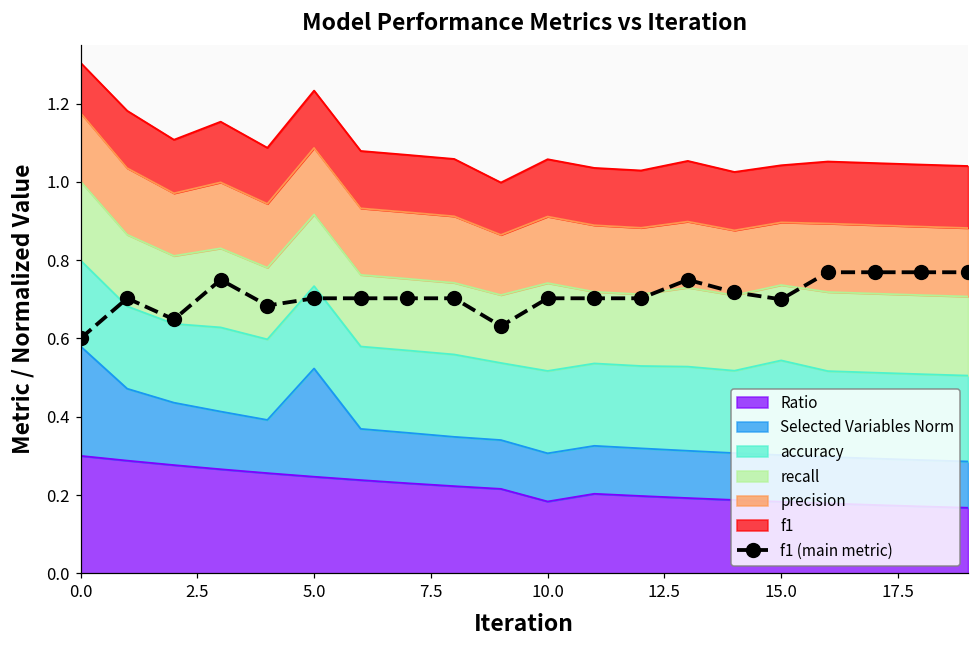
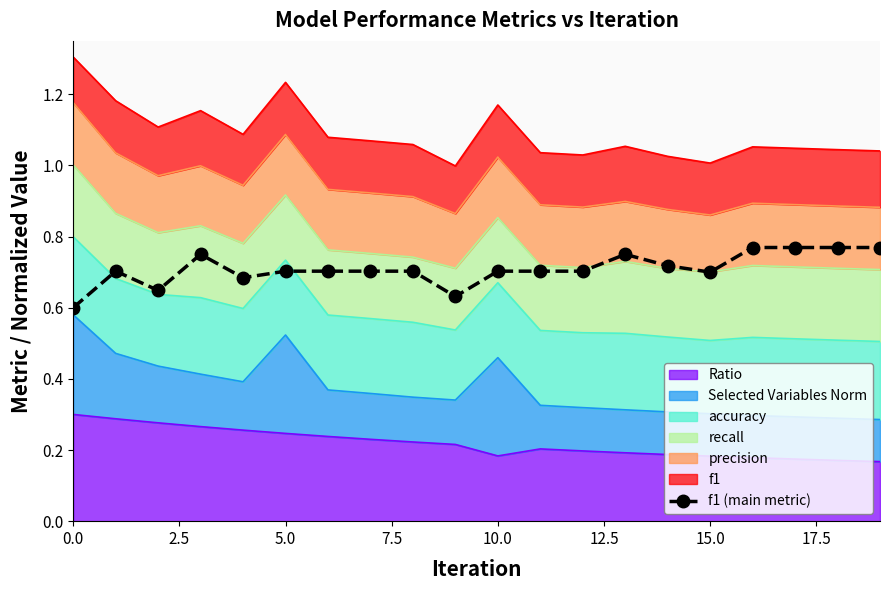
Selected Variables Norm, 10.0: 0.12 -> 0.28
recall, 10.0: 0.22 -> 0.18
accuracy, 15.0: 0.24 -> 0.21
